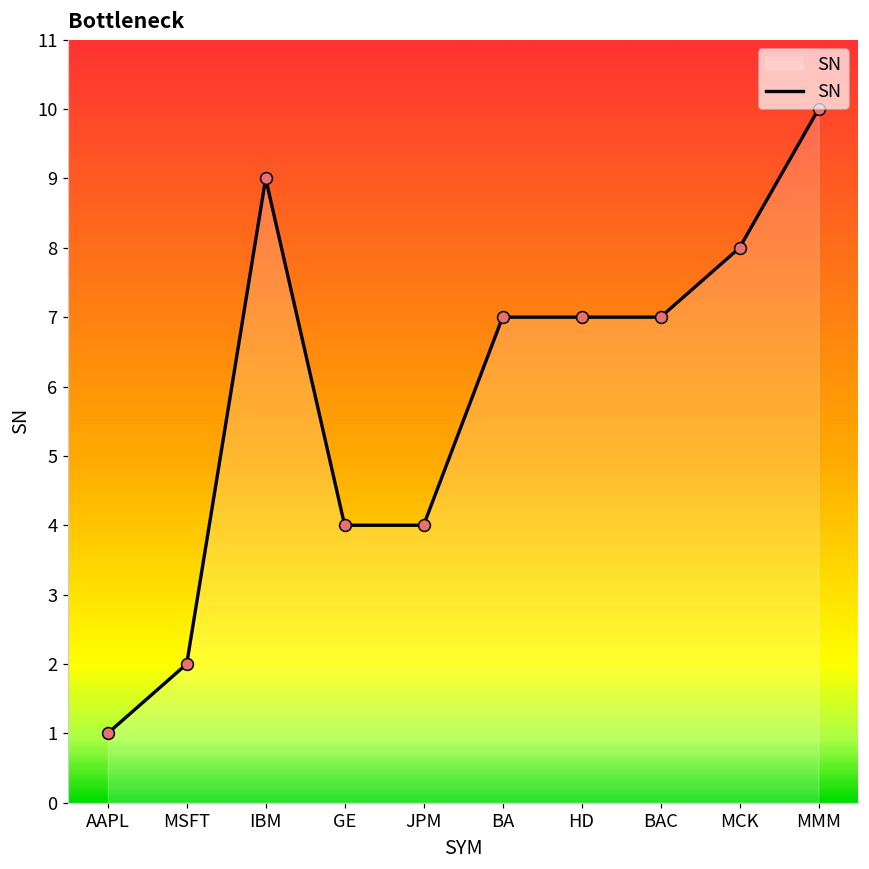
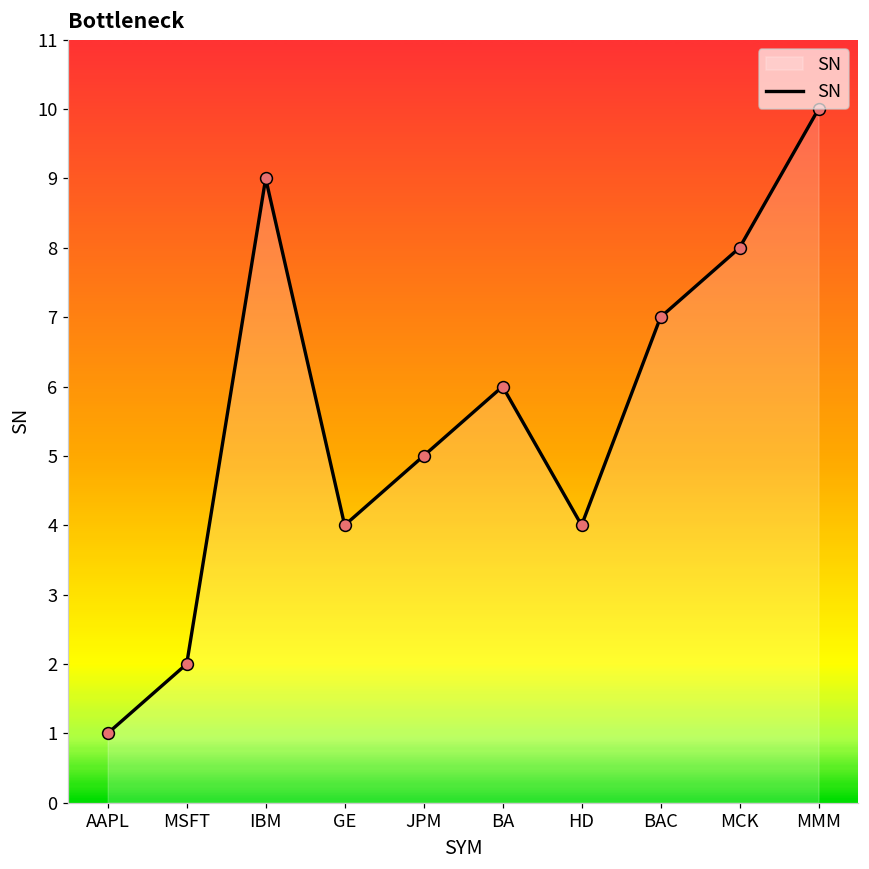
JPM: 4 -> 5
BA: 7 -> 6
HD: 7 -> 4
